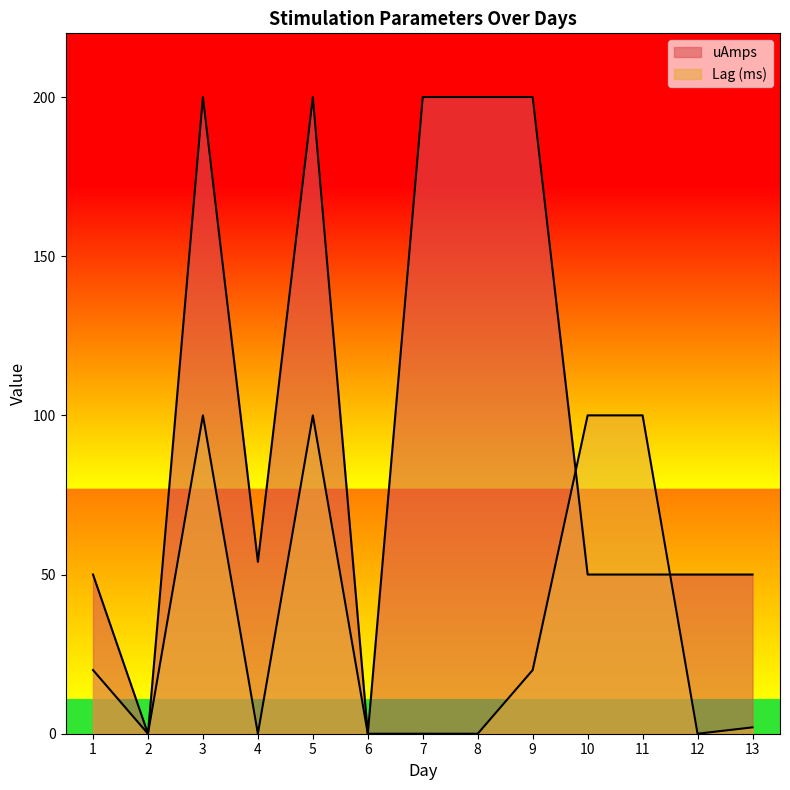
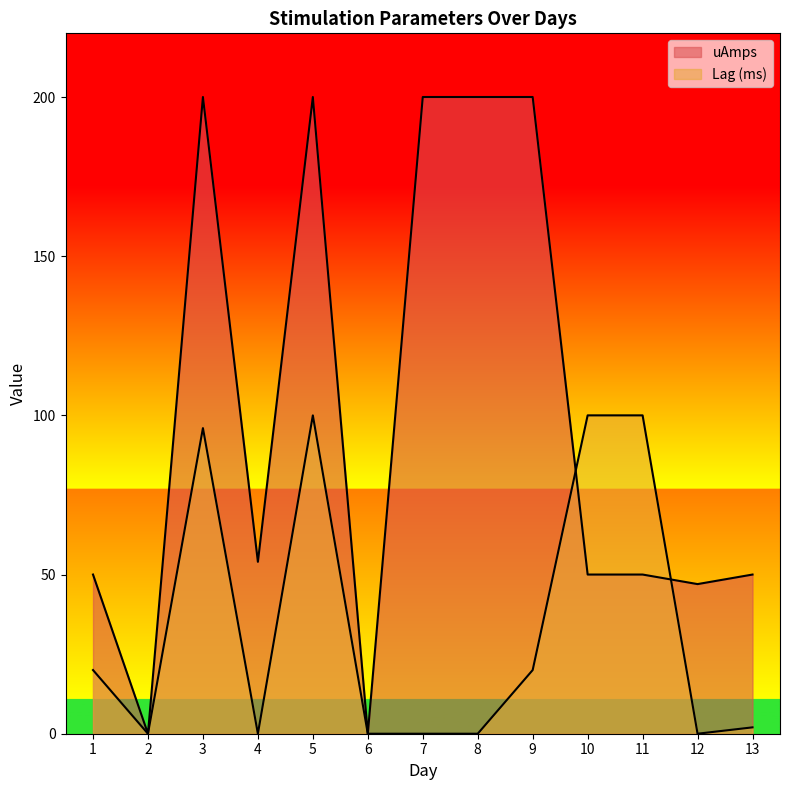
Lag (ms), 3: 100 -> 96
uAmps, 12: 50 -> 47
